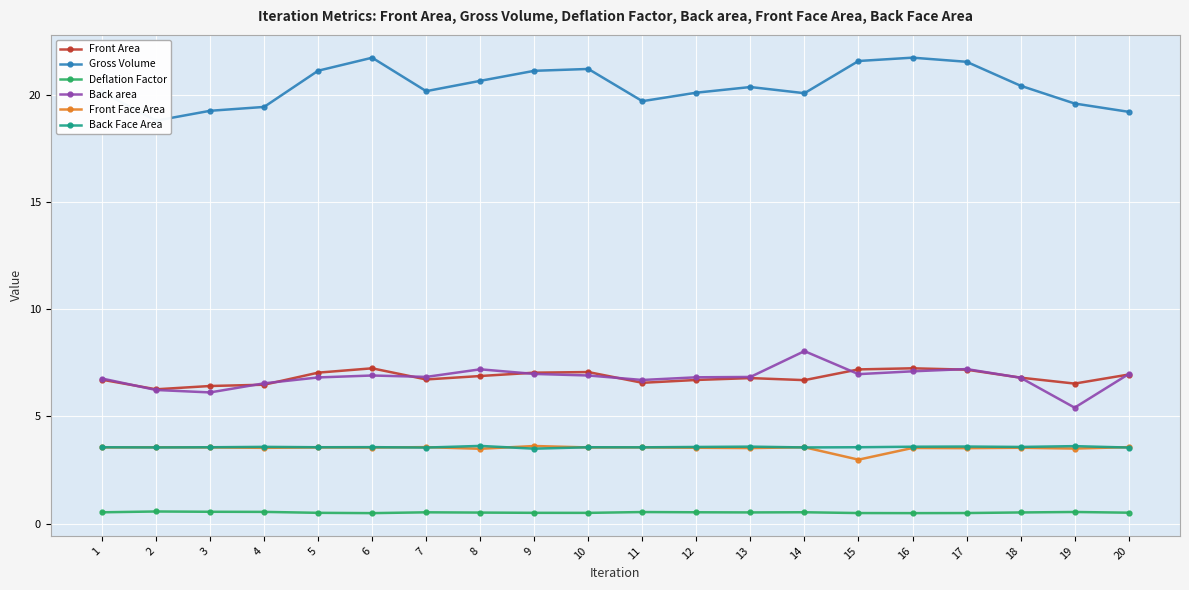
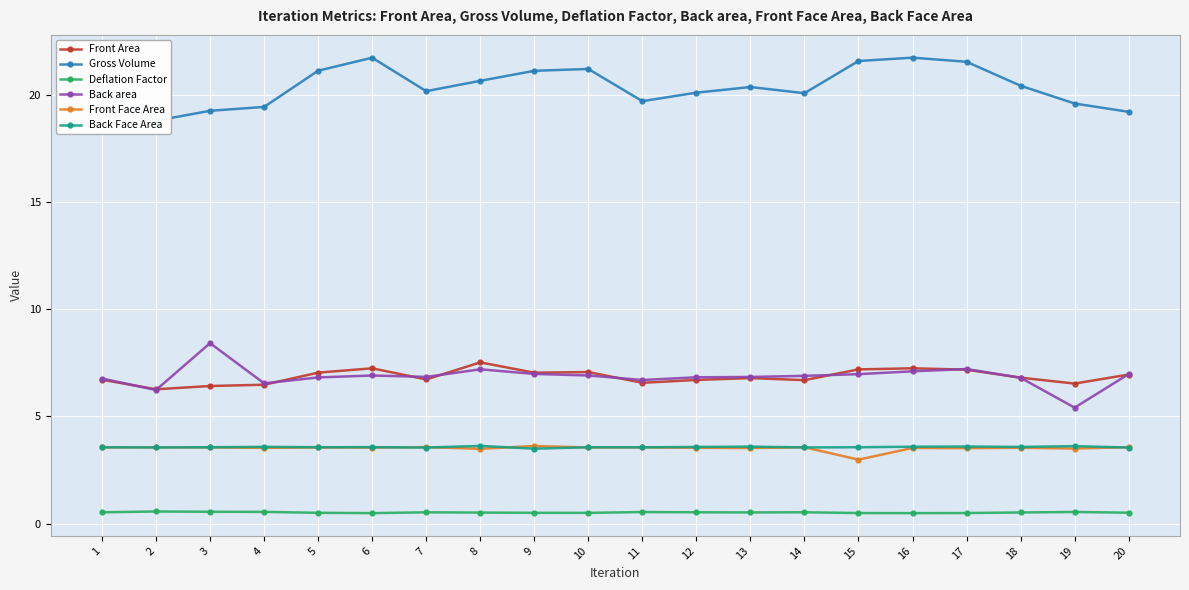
Back area, 3: 6.1 -> 8.4
Front Area, 8: 6.9 -> 7.5
Back area, 14: 8.1 -> 6.9
